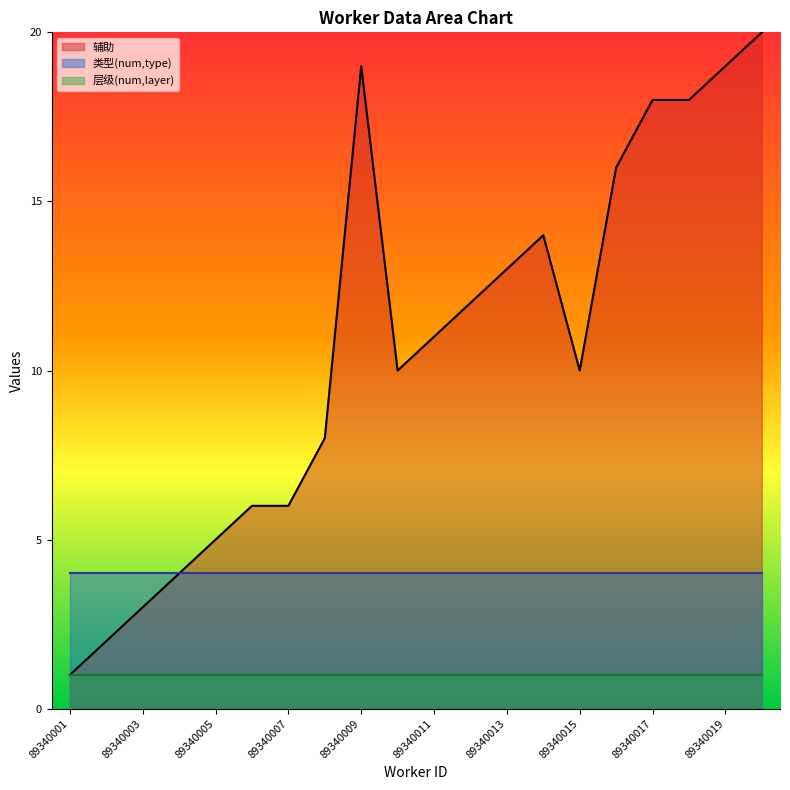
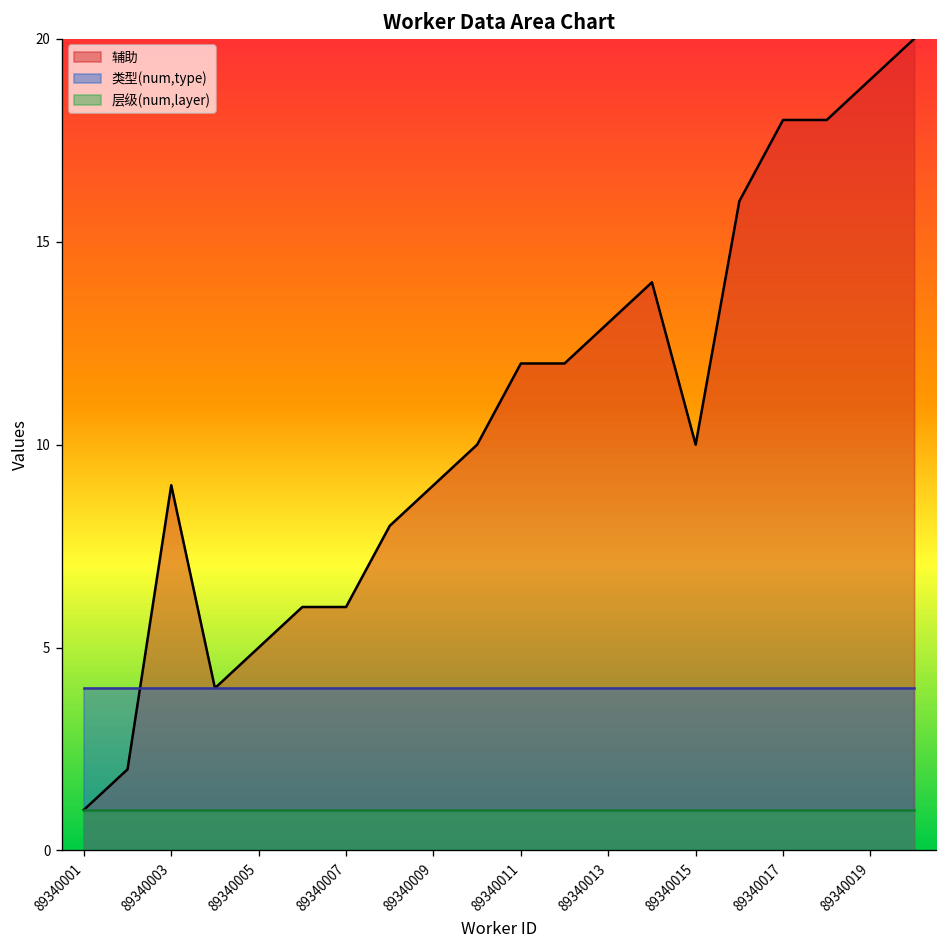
辅助, 89340003: 3 -> 9
辅助, 89340009: 19 -> 9
辅助, 89340011: 11 -> 12
